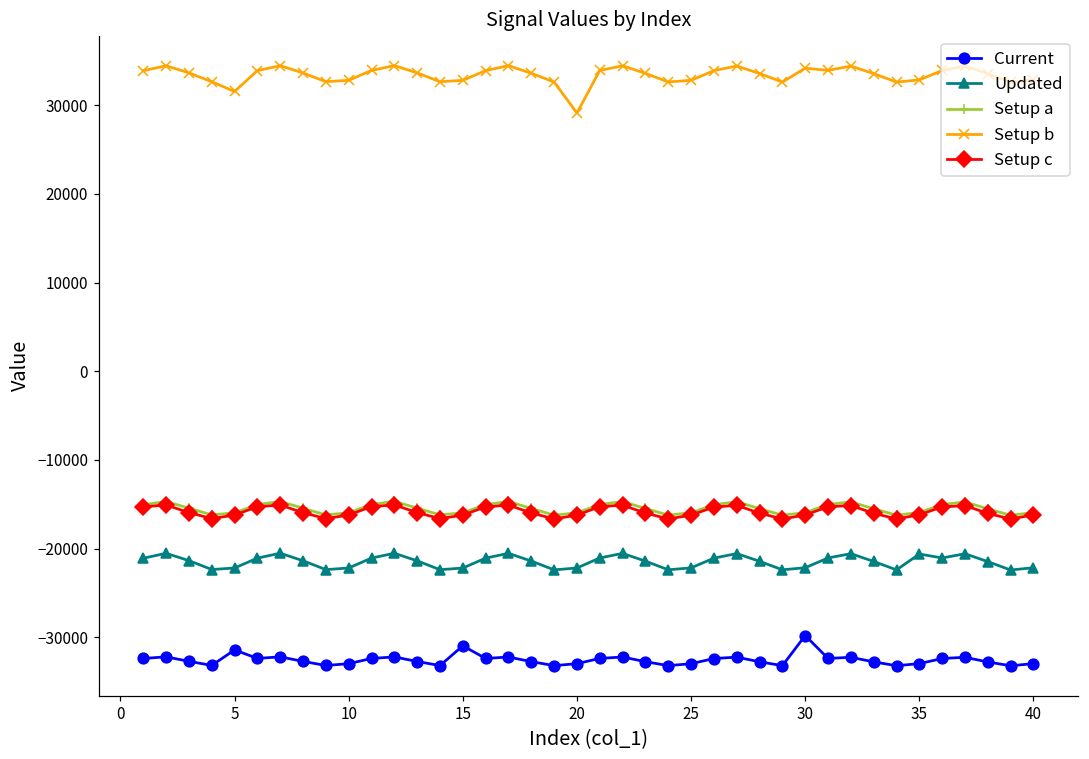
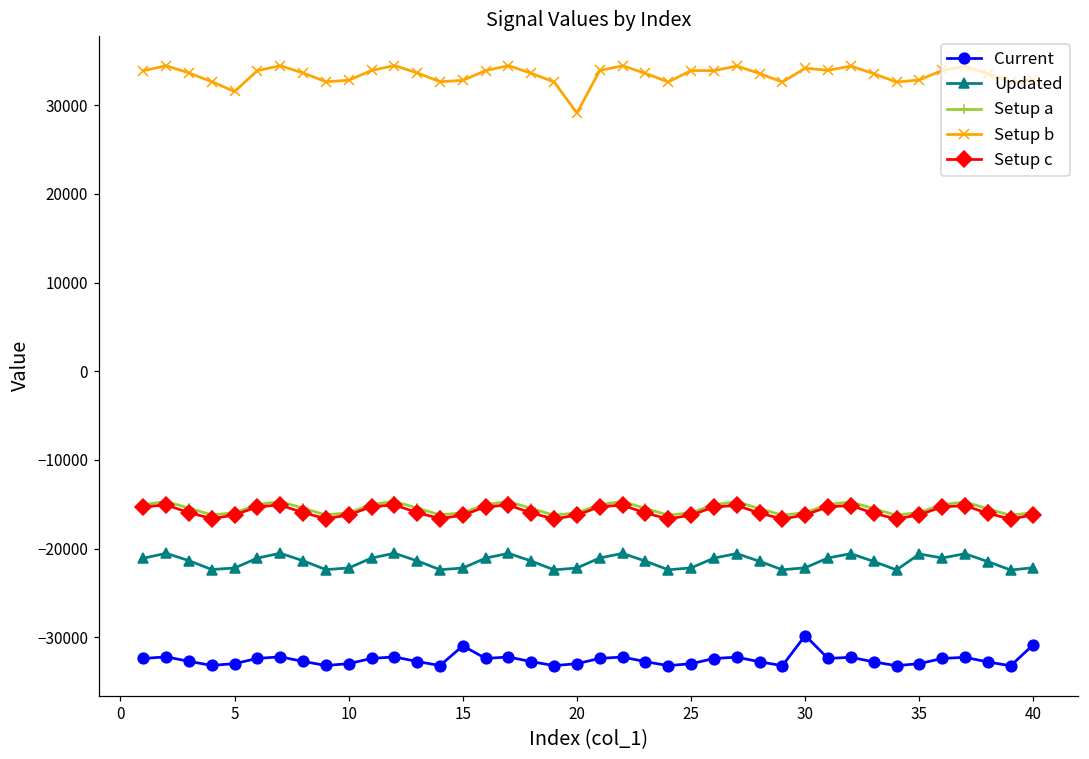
Current, 5: -31000 -> -33000
Setup b, 25: 33000 -> 34000
Current, 40: -33000 -> -31000
